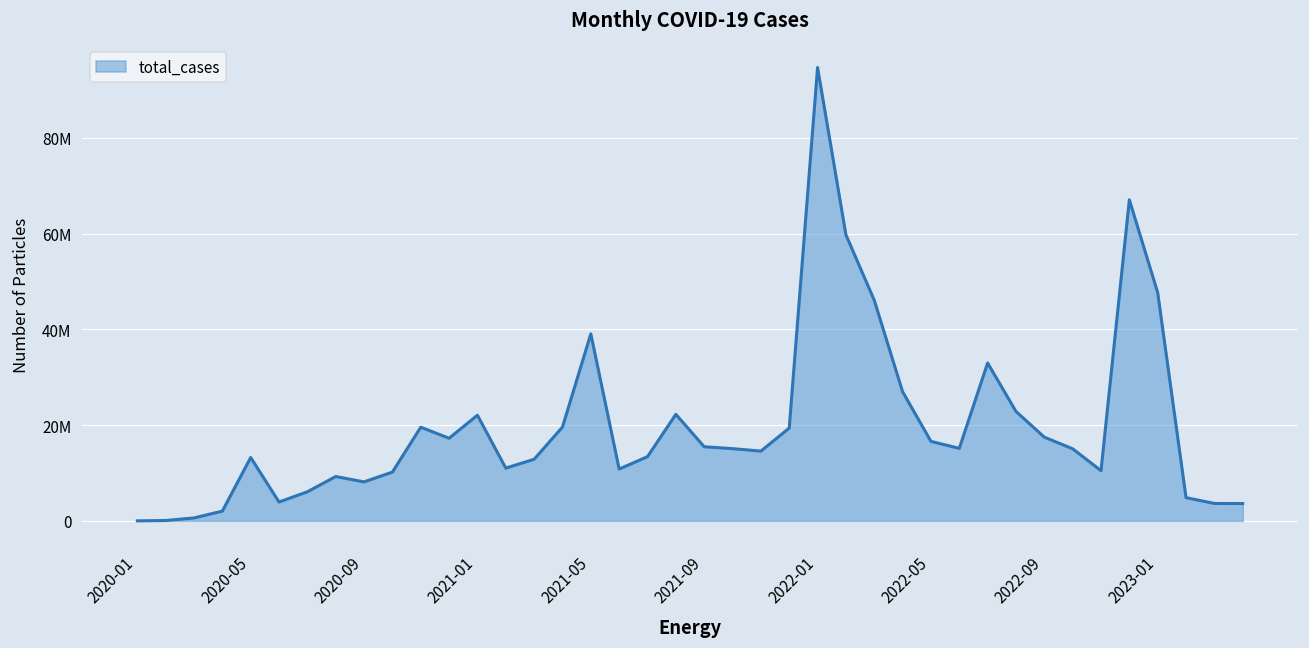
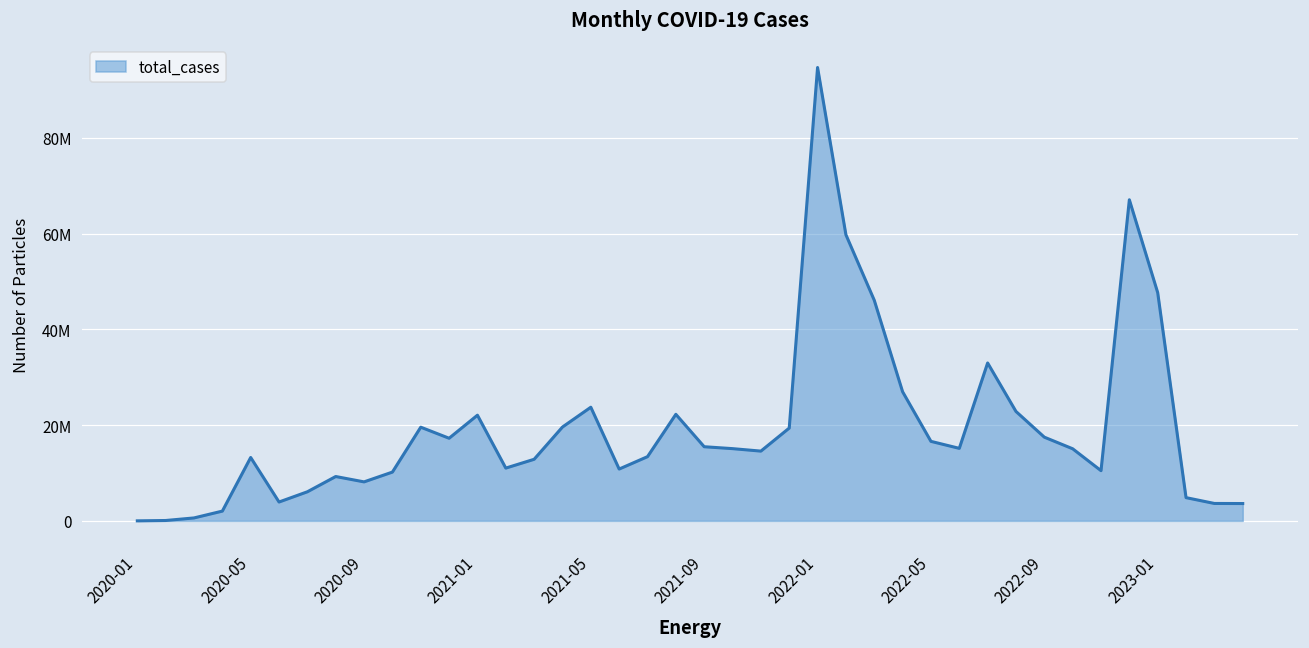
2021-05: 39000000 -> 24000000
